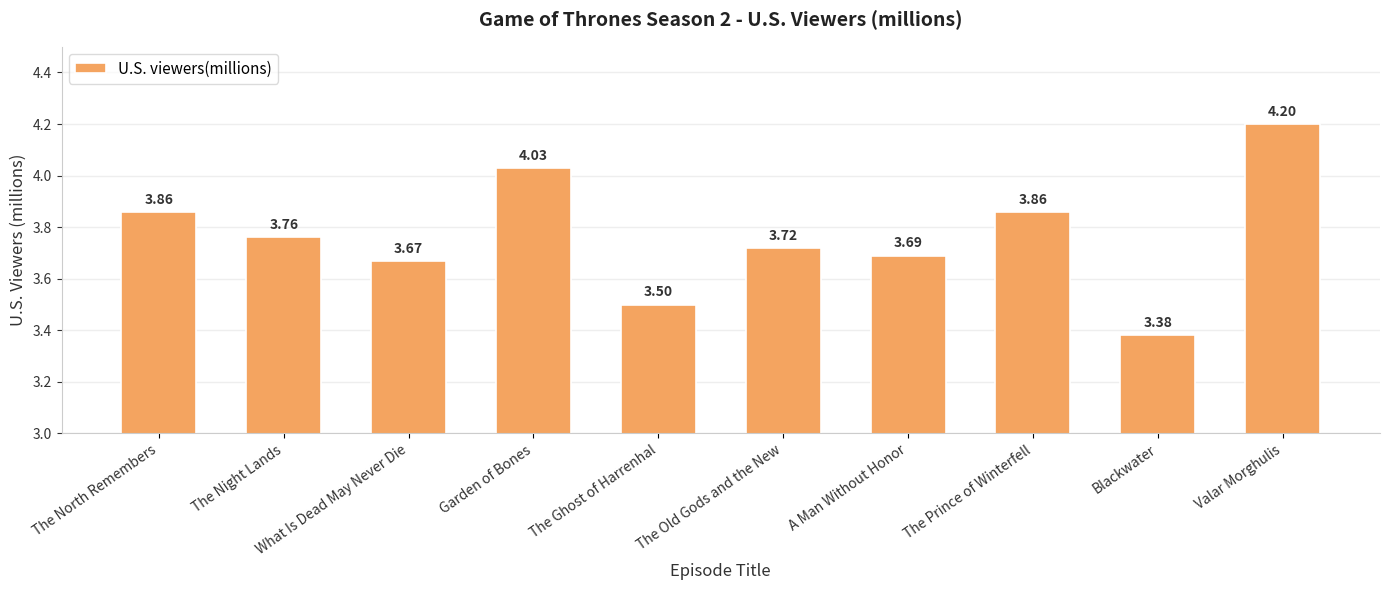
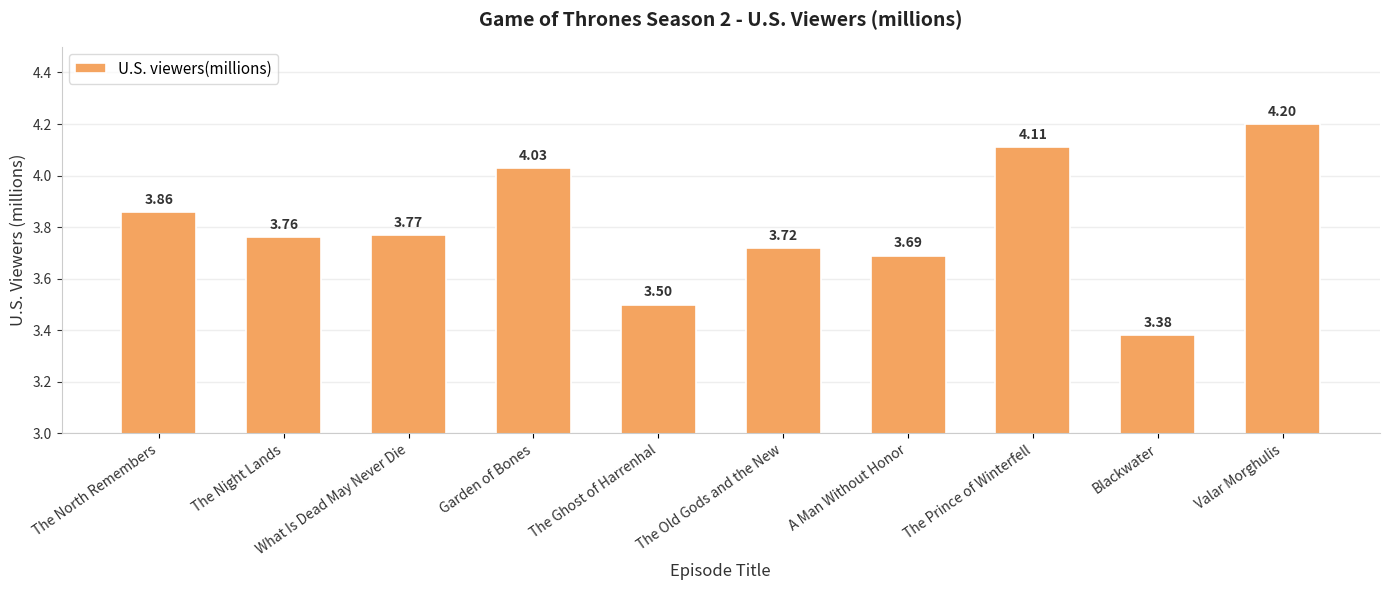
What Is Dead May Never Die: 3.67 -> 3.77
The Prince of Winterfell: 3.86 -> 4.11
